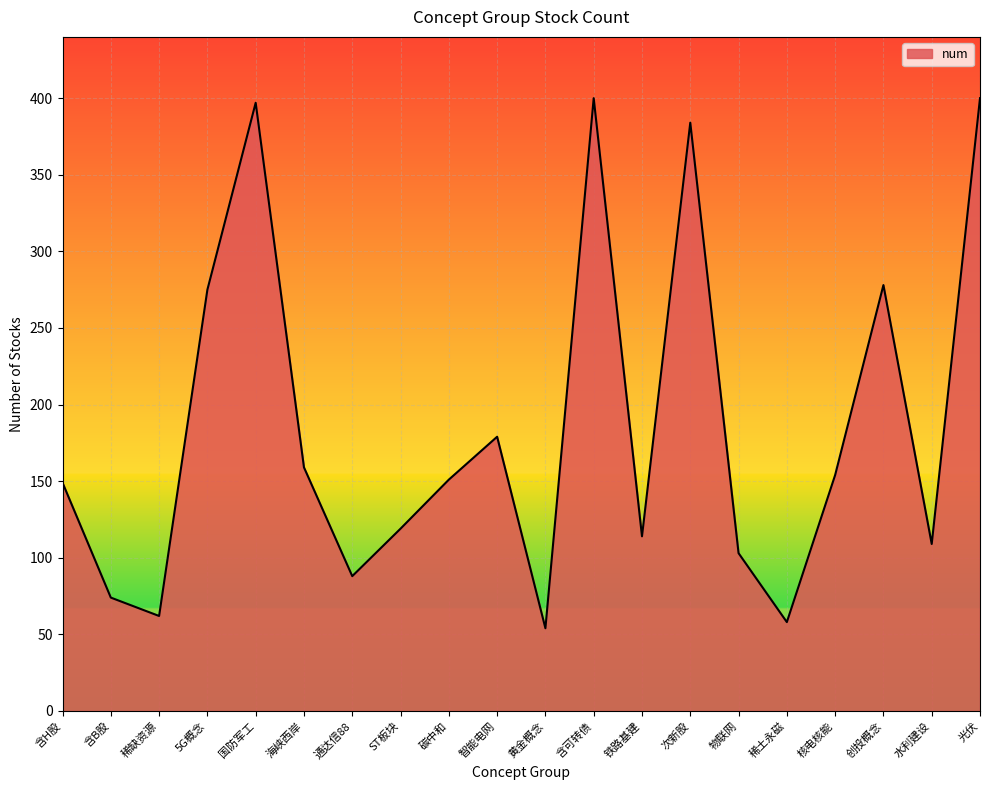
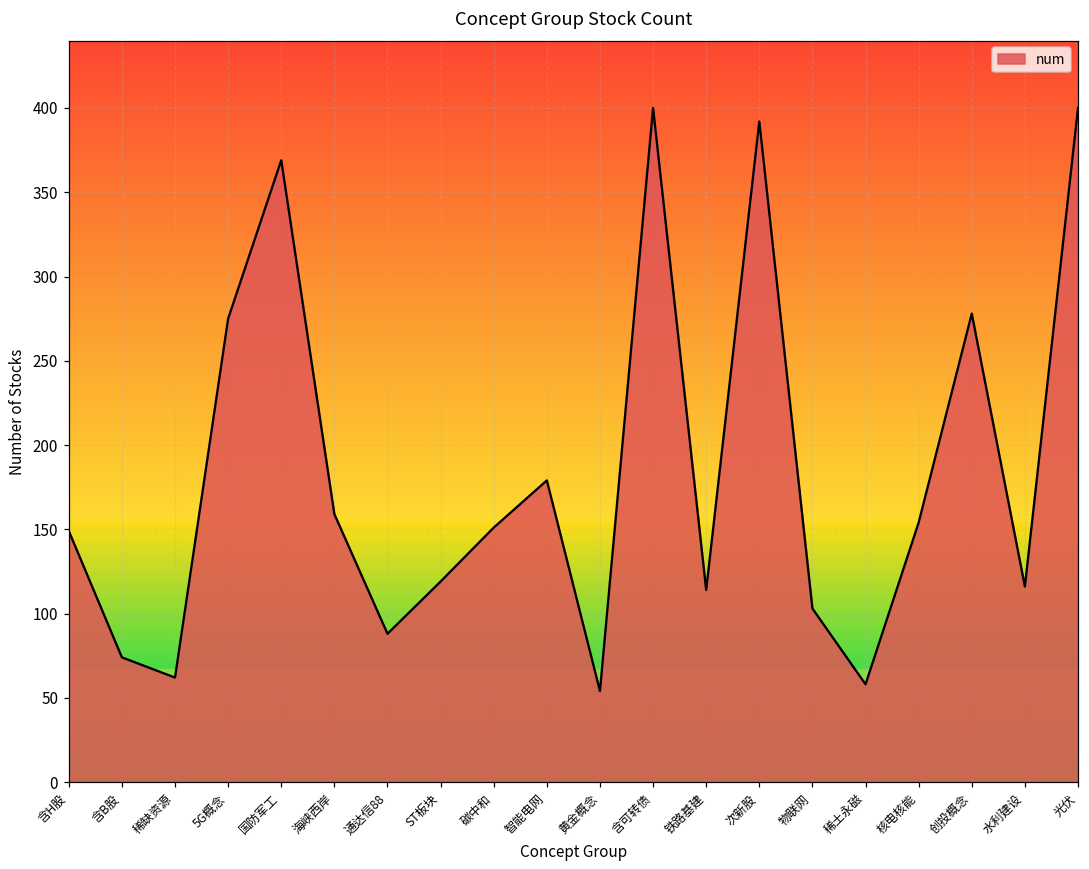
国防军工: 397 -> 369
次新股: 384 -> 392
水利建设: 109 -> 116
